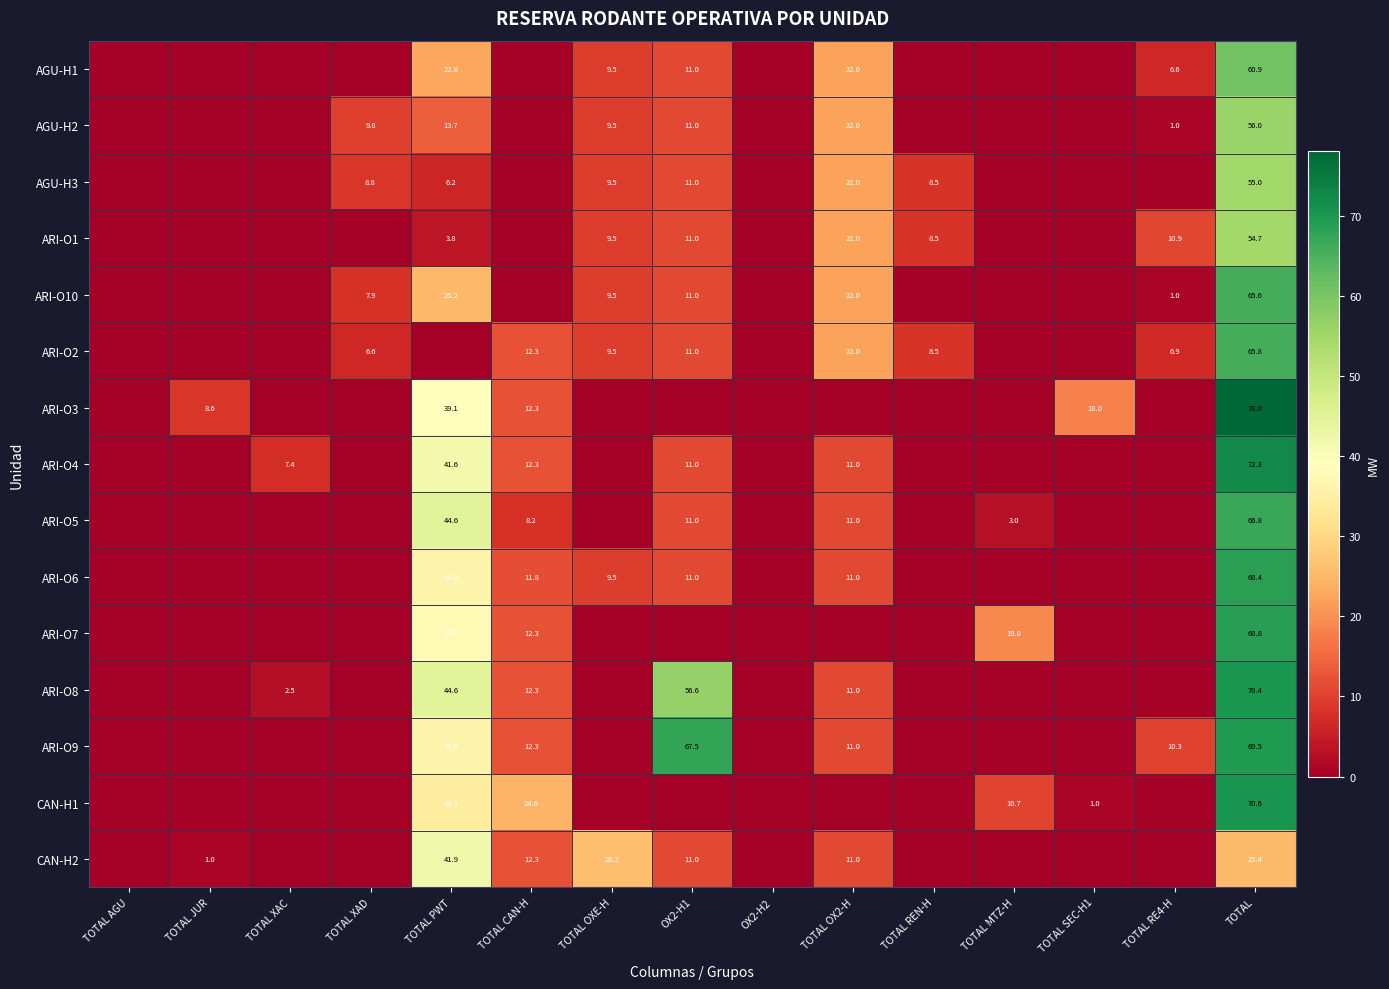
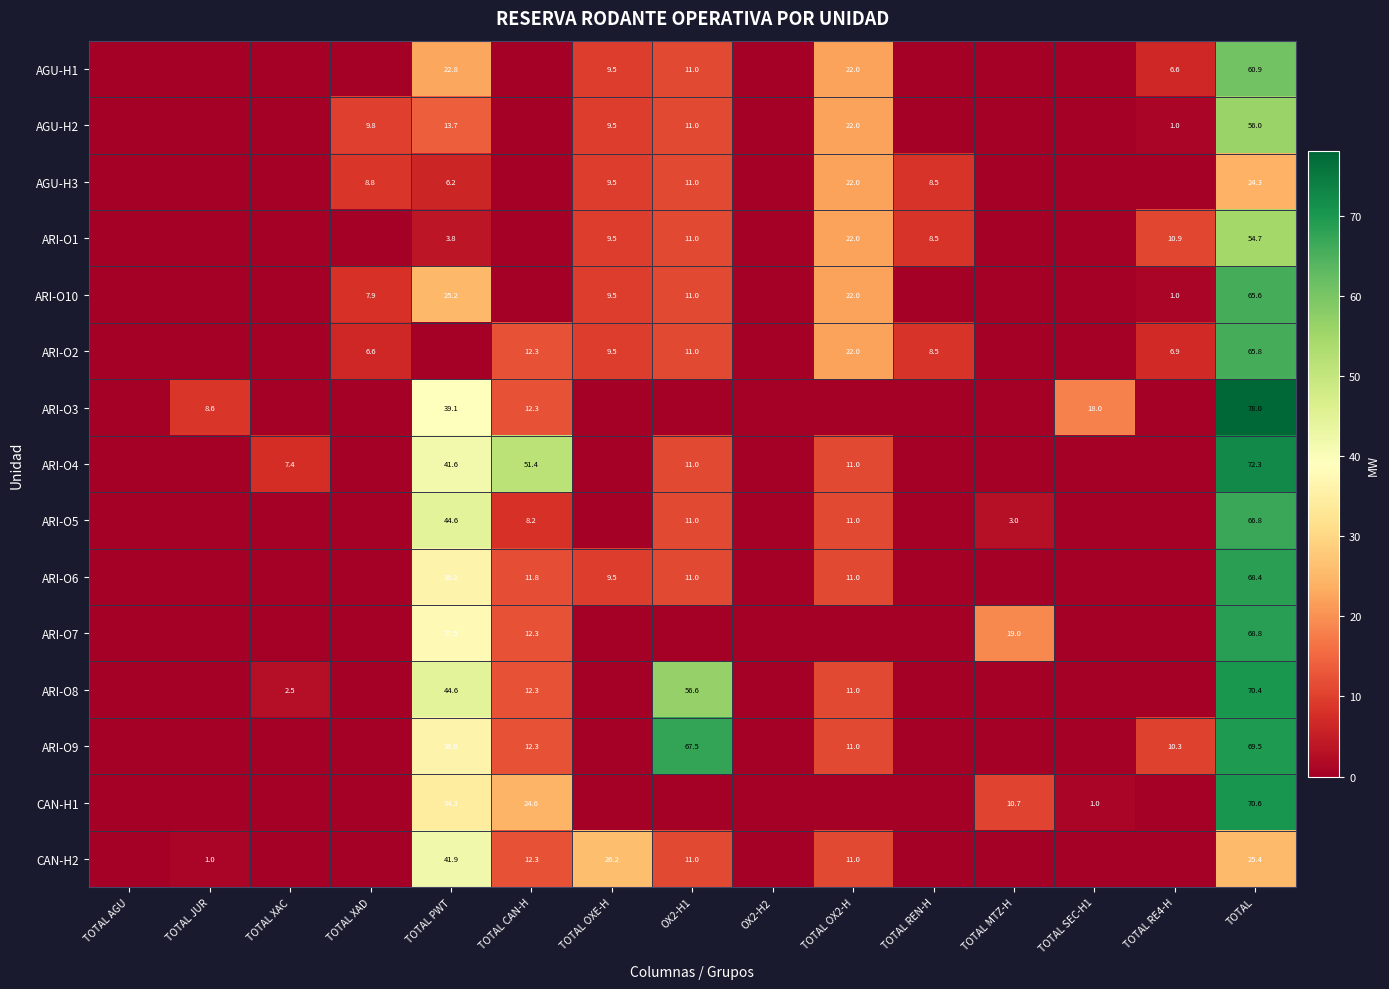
AGU-H3, TOTAL: 55.0 -> 24.3
ARI-O4, TOTAL CAN-H: 12.3 -> 51.4
